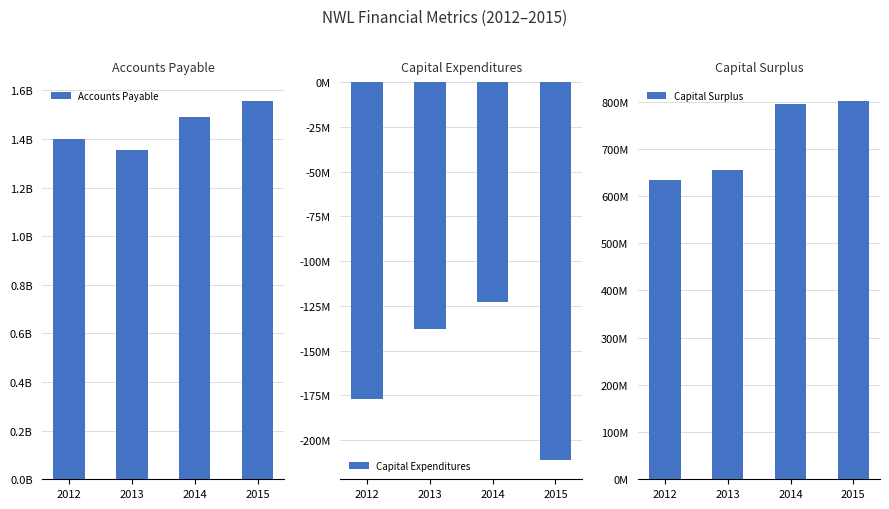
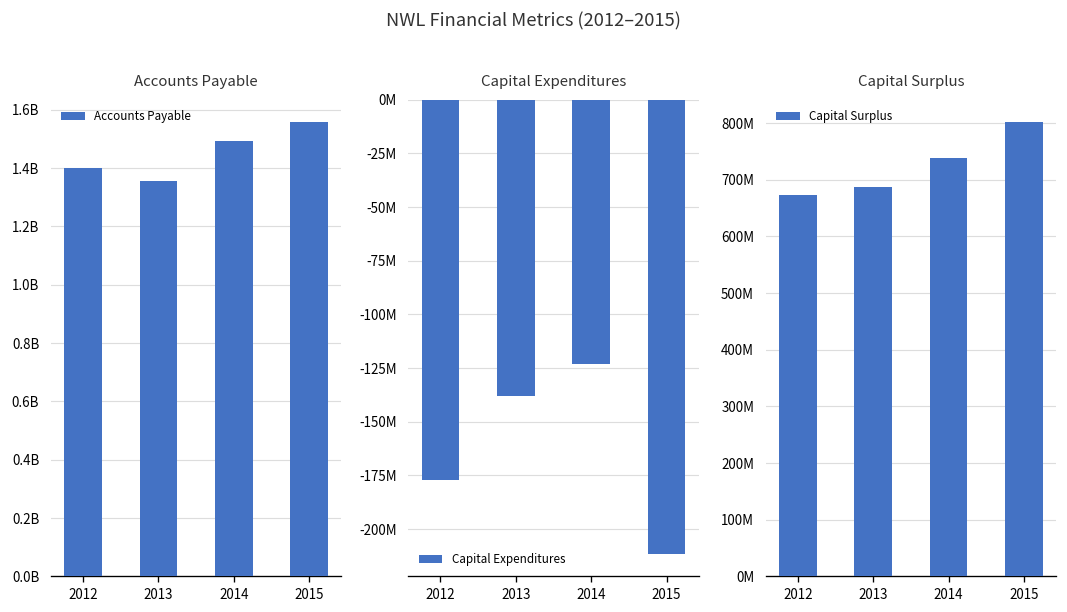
Capital Surplus, 2012: 630000000 -> 670000000
Capital Surplus, 2013: 650000000 -> 690000000
Capital Surplus, 2014: 790000000 -> 740000000
